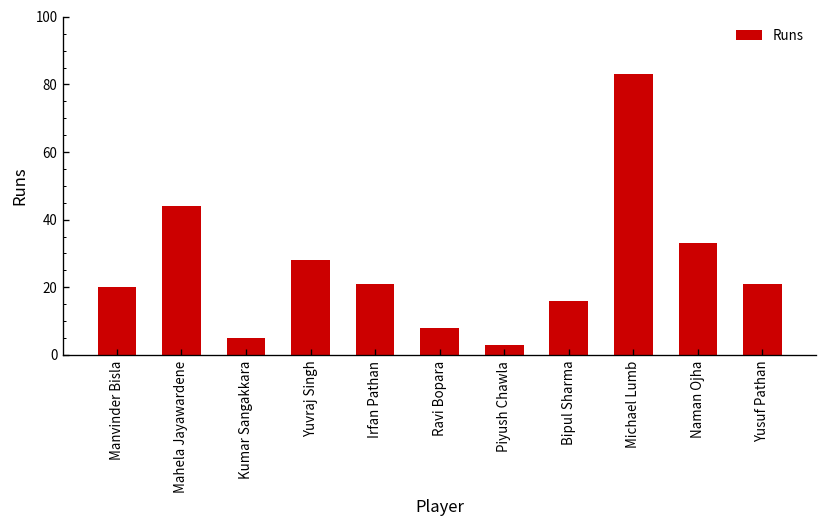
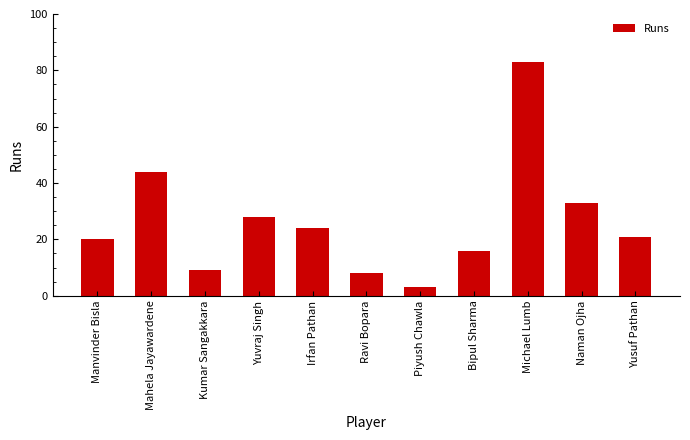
Kumar Sangakkara: 5 -> 9
Irfan Pathan: 21 -> 24
